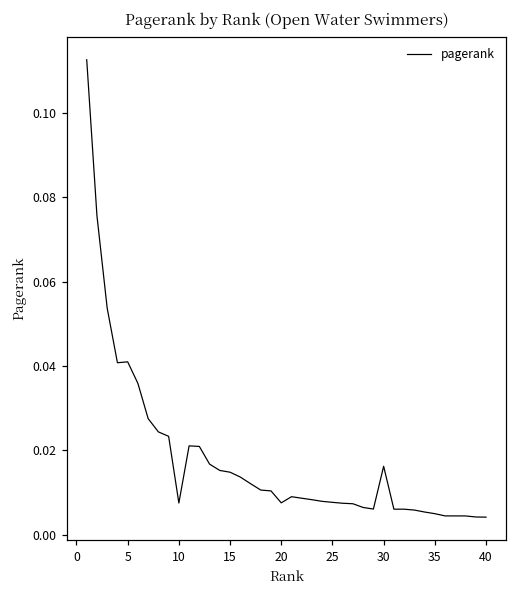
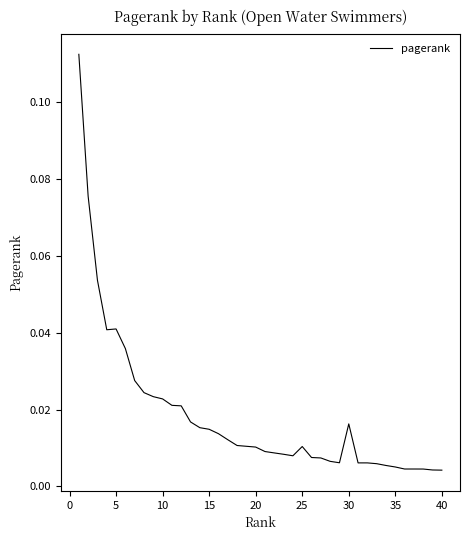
10: 0.008 -> 0.023
20: 0.008 -> 0.010
25: 0.008 -> 0.010
